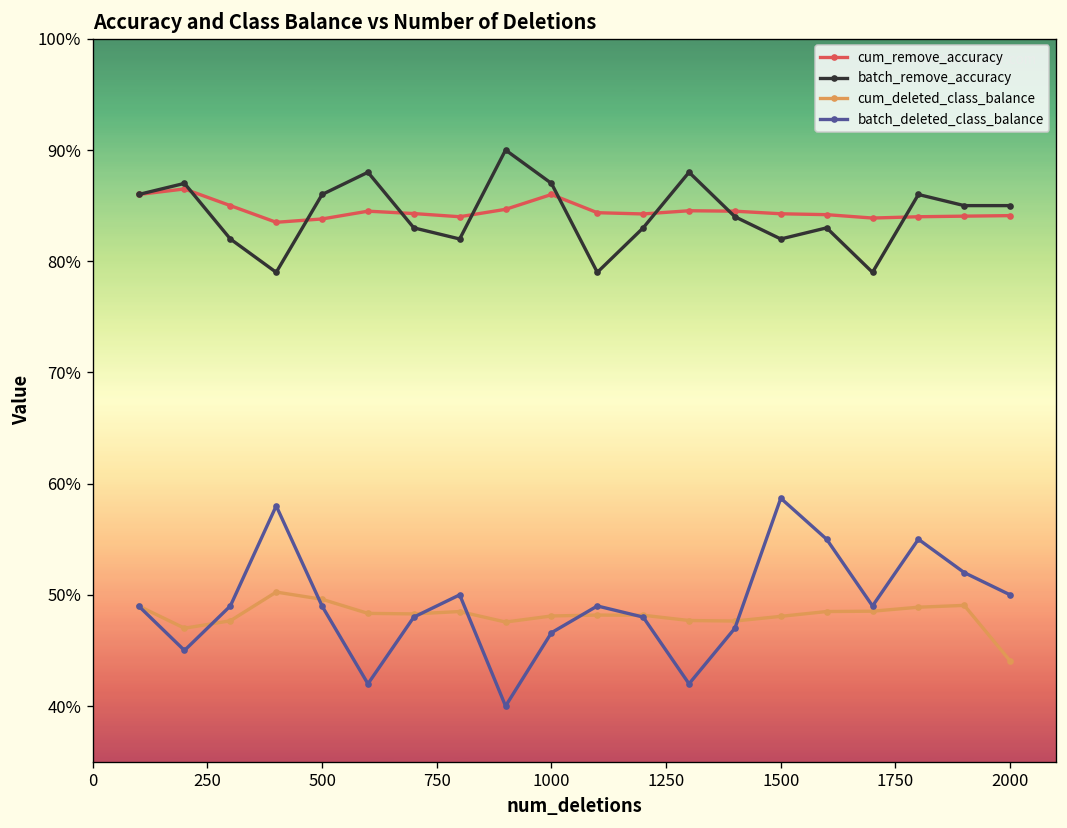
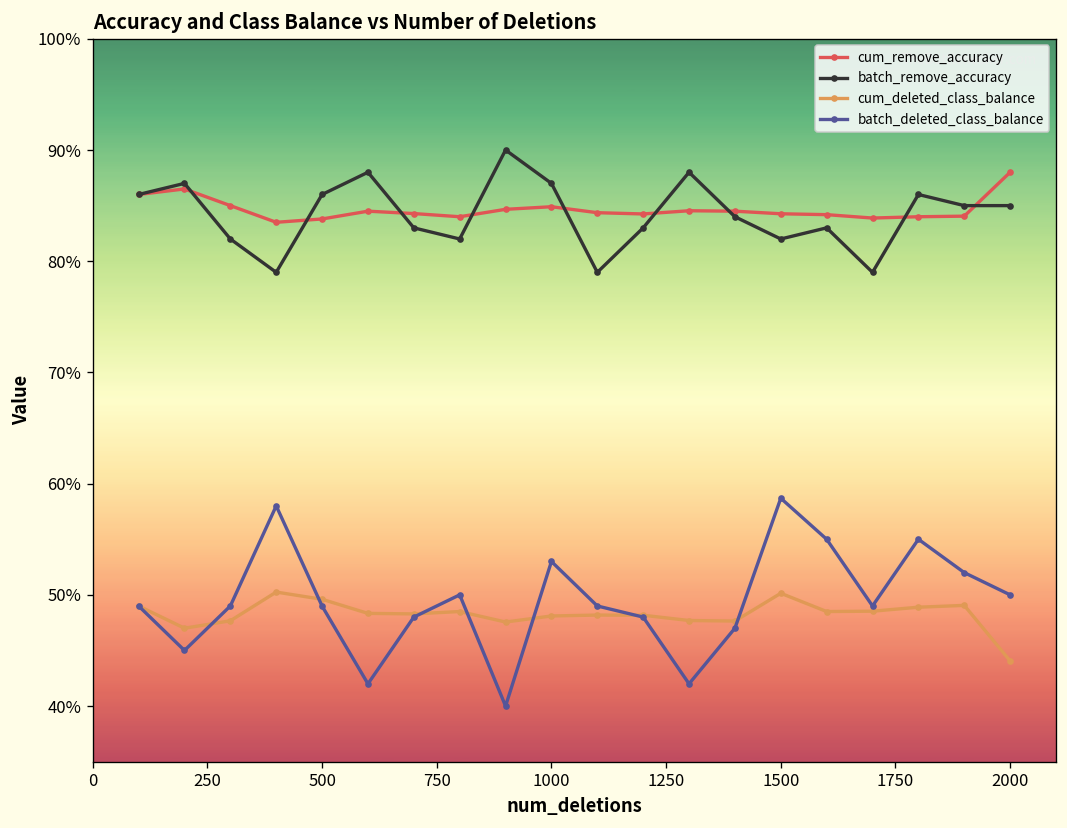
cum_remove_accuracy, 1000: 86% -> 85%
batch_deleted_class_balance, 1000: 47% -> 53%
cum_deleted_class_balance, 1500: 48% -> 50%
cum_remove_accuracy, 2000: 84% -> 88%
